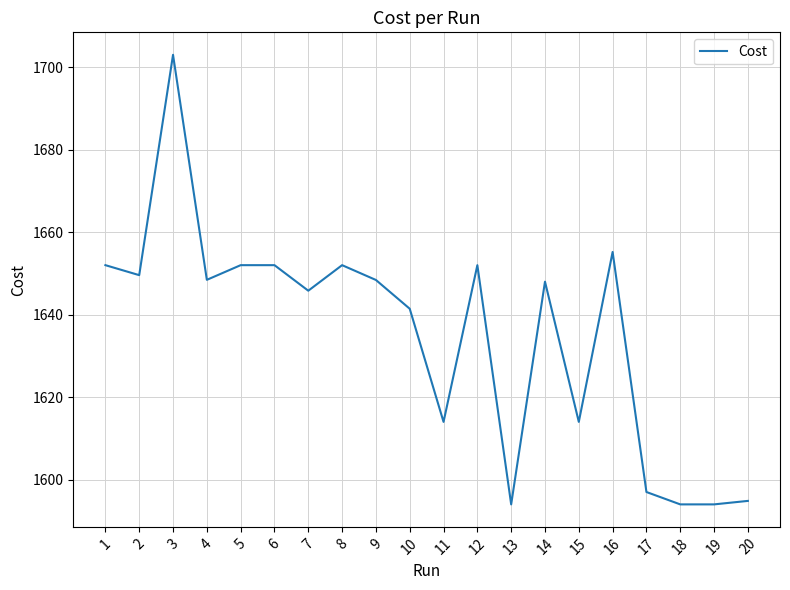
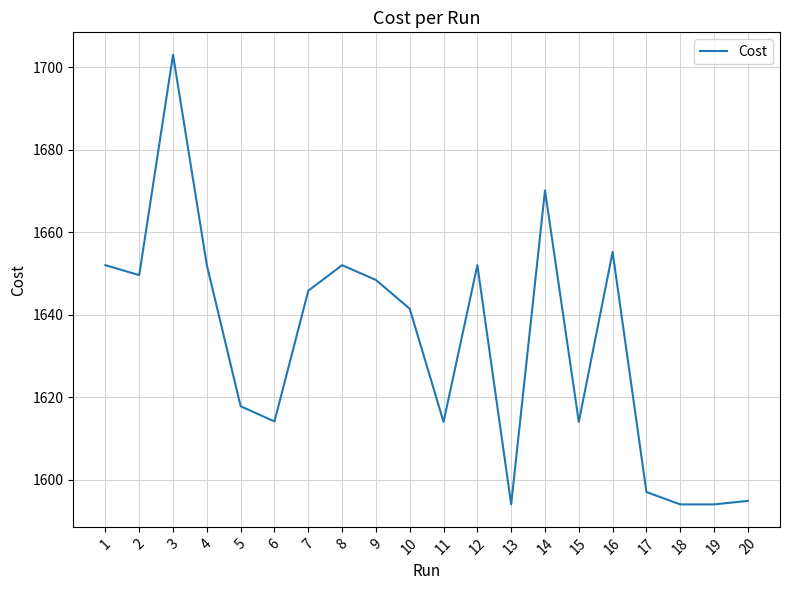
4: 1648 -> 1652
5: 1652 -> 1618
6: 1652 -> 1614
14: 1648 -> 1670
